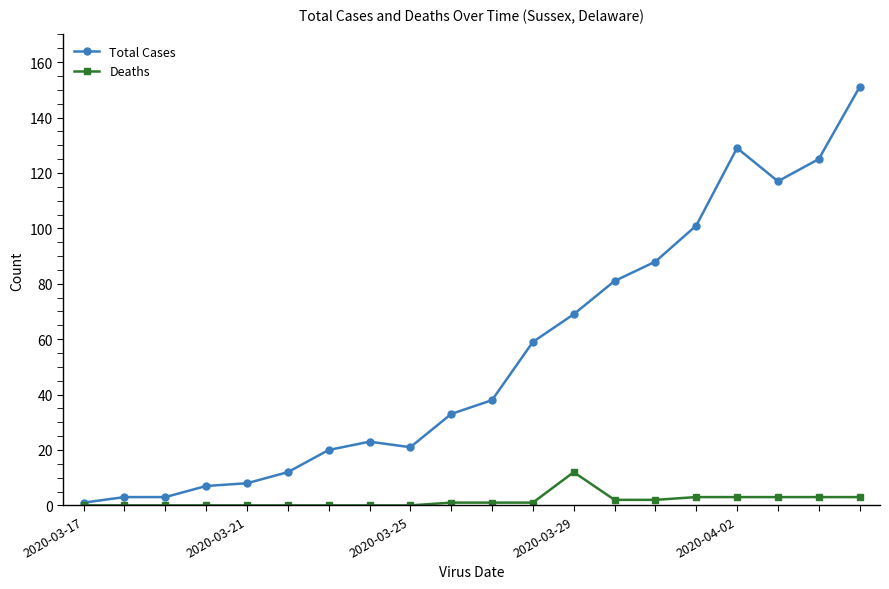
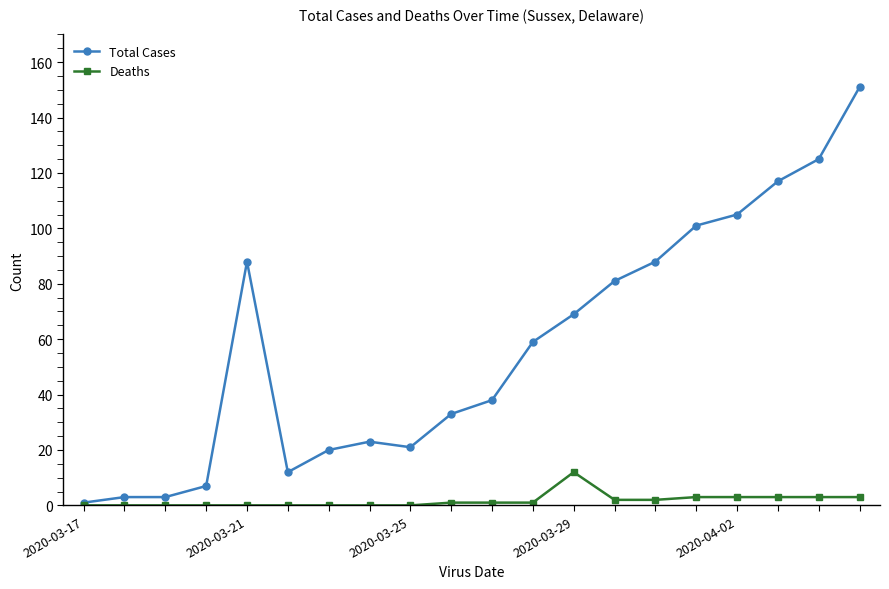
Total Cases, 2020-03-21: 8 -> 88
Total Cases, 2020-04-02: 129 -> 105
